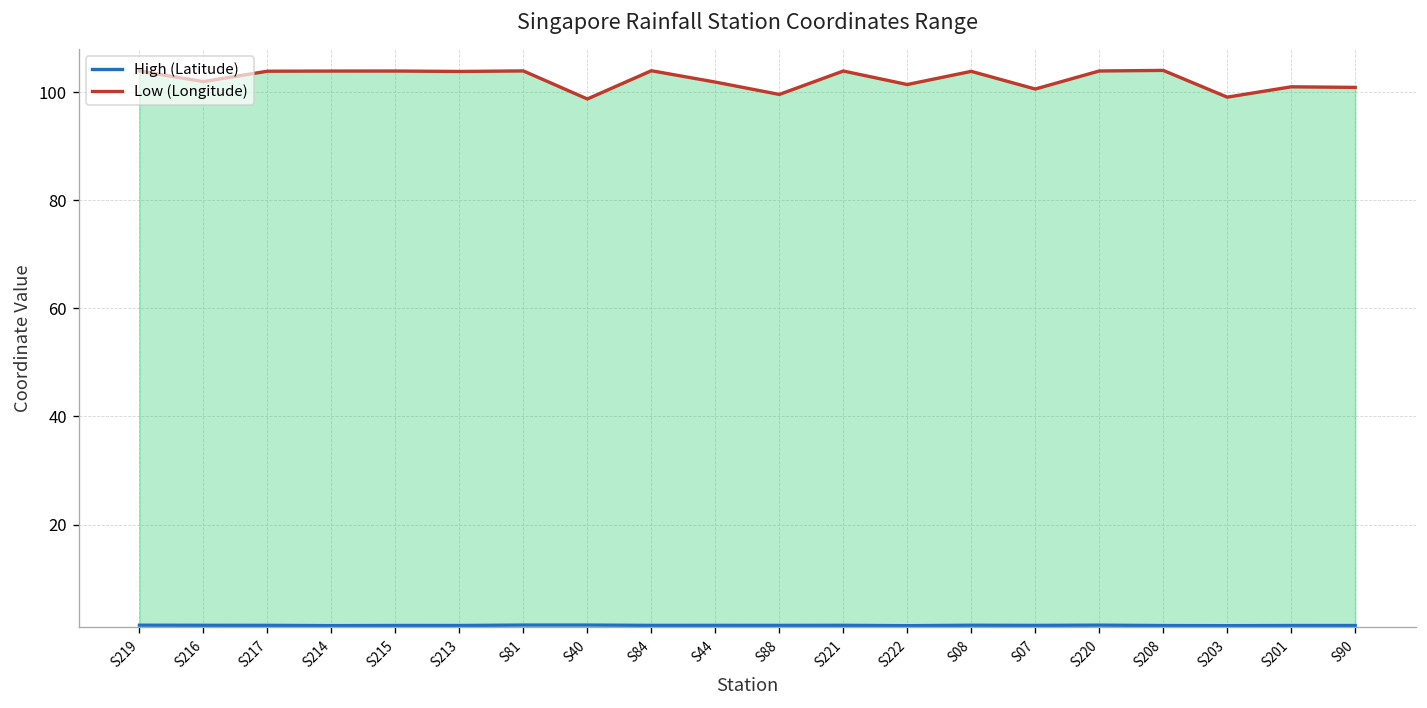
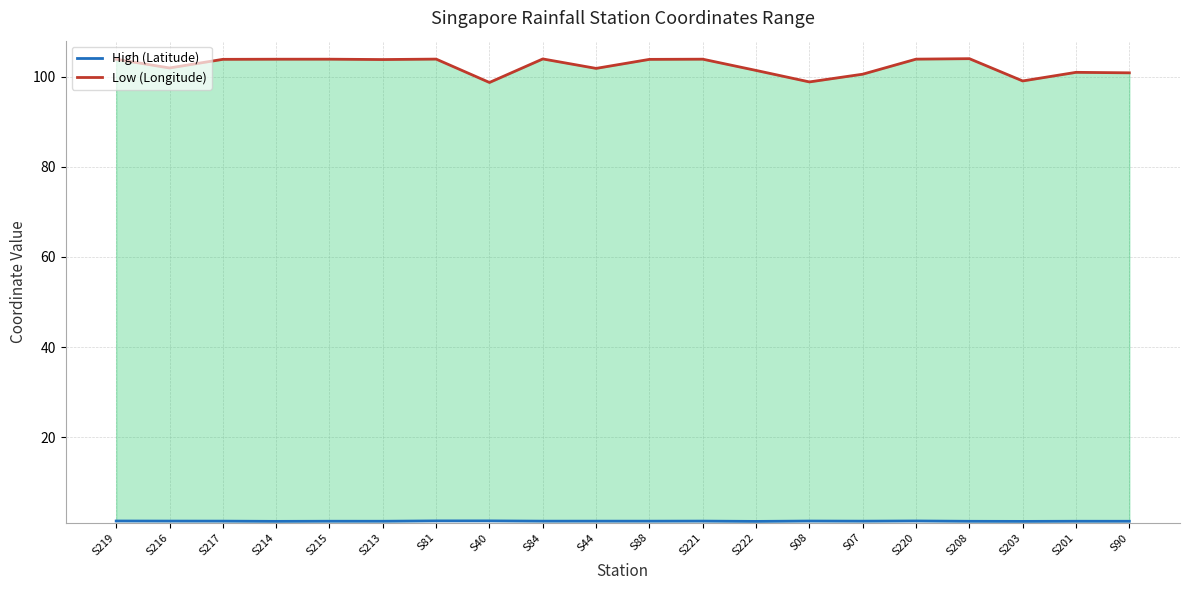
Low (Longitude), S88: 100 -> 104
Low (Longitude), S08: 104 -> 99
